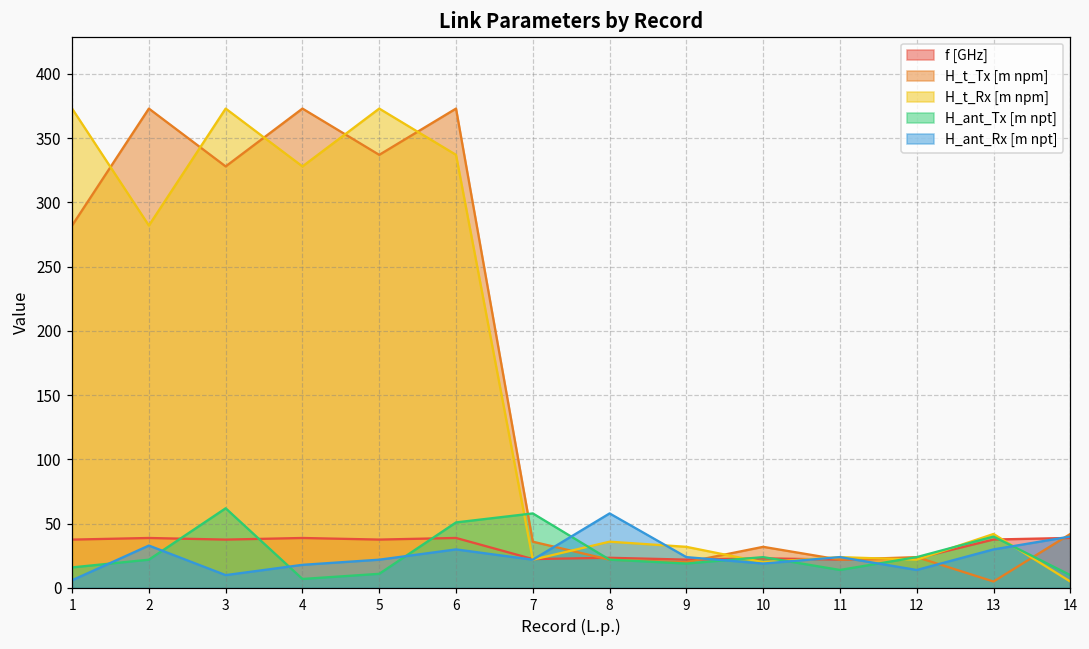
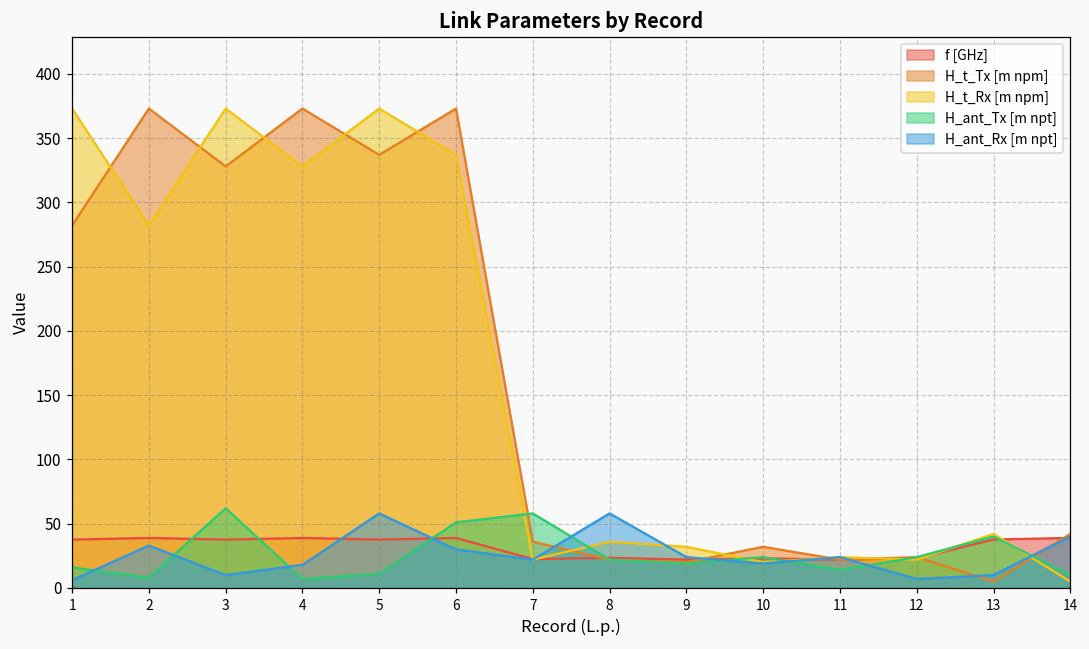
H_ant_Tx [m npt], 2: 22 -> 8
H_ant_Rx [m npt], 5: 22 -> 58
H_ant_Rx [m npt], 12: 14 -> 7
H_ant_Rx [m npt], 13: 30 -> 10
